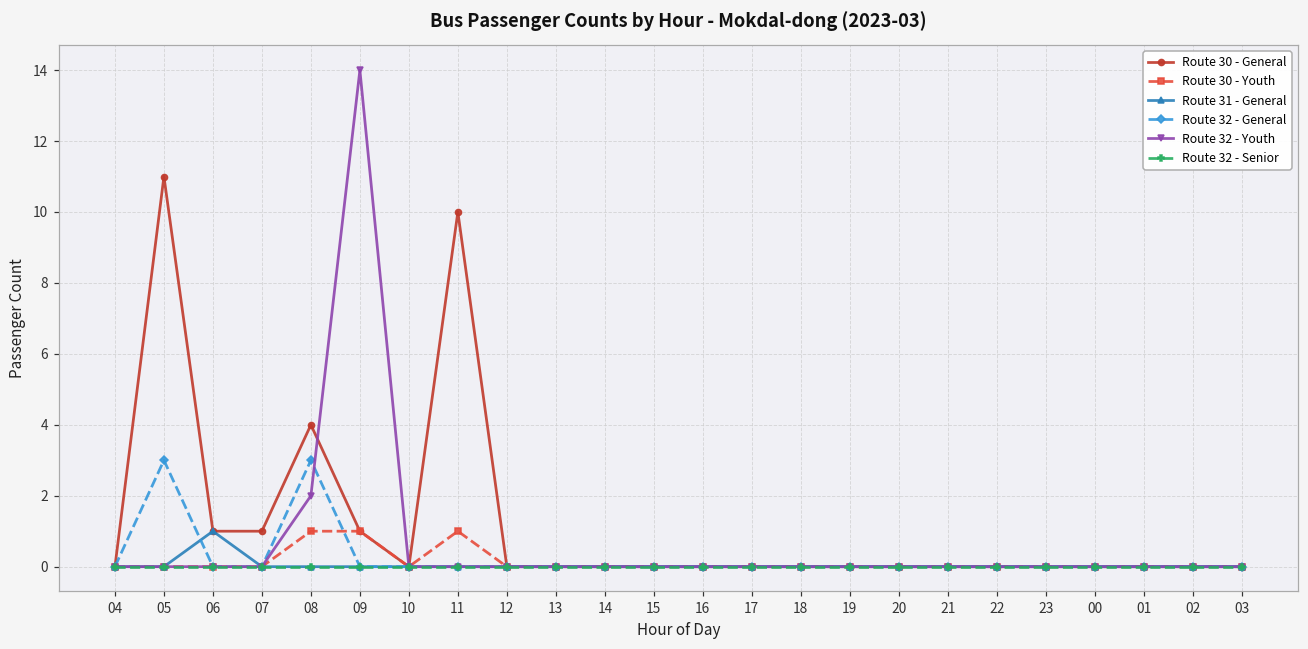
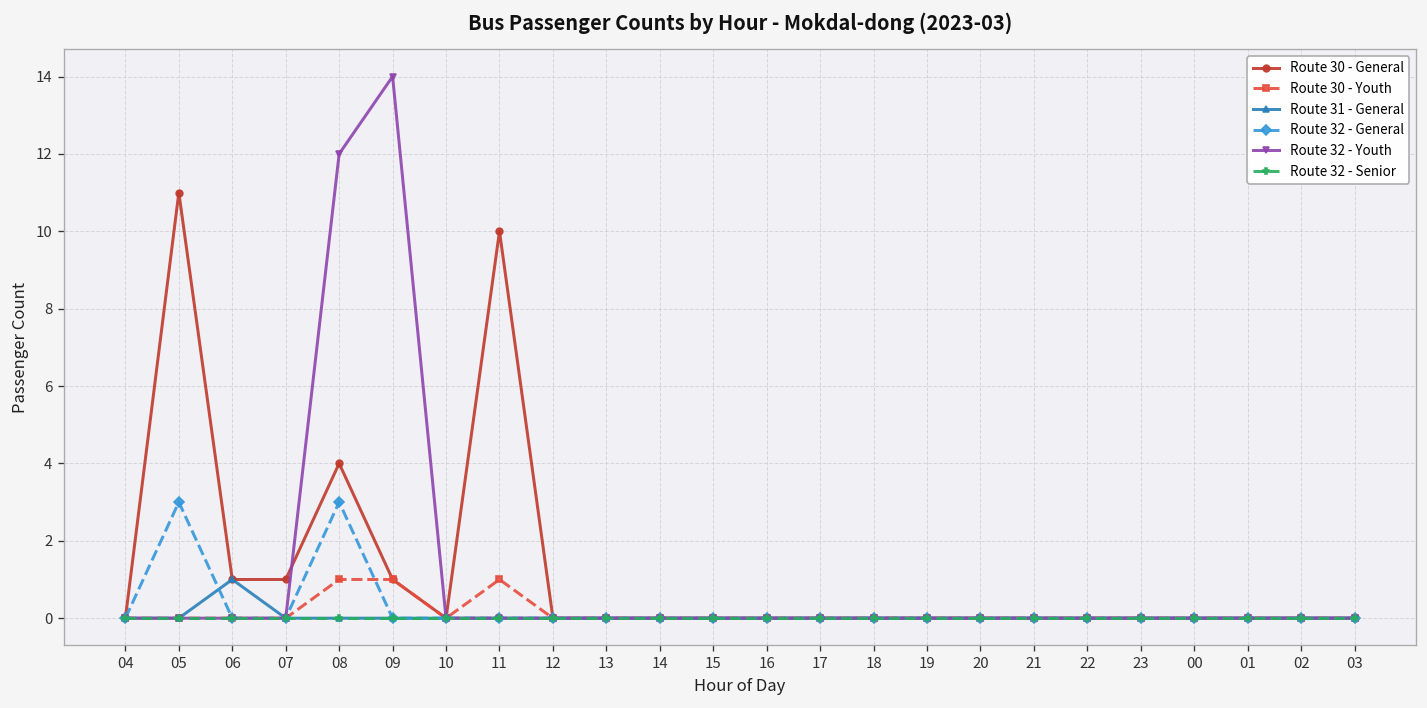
Route 32 - Youth, 08: 2 -> 12
